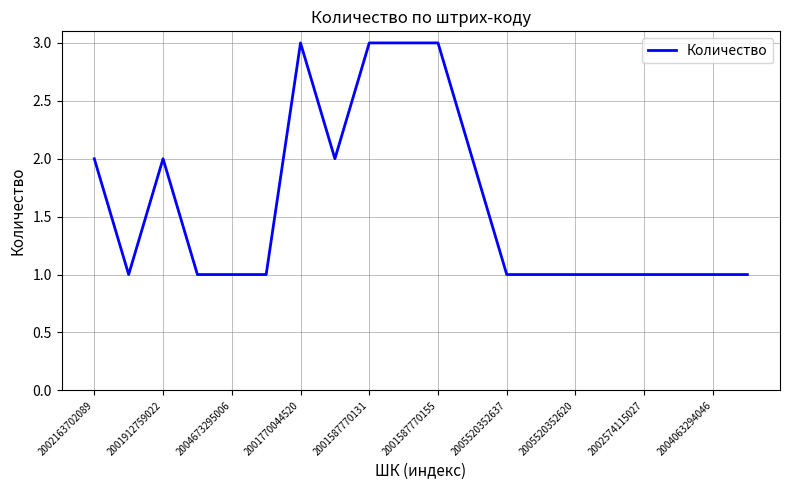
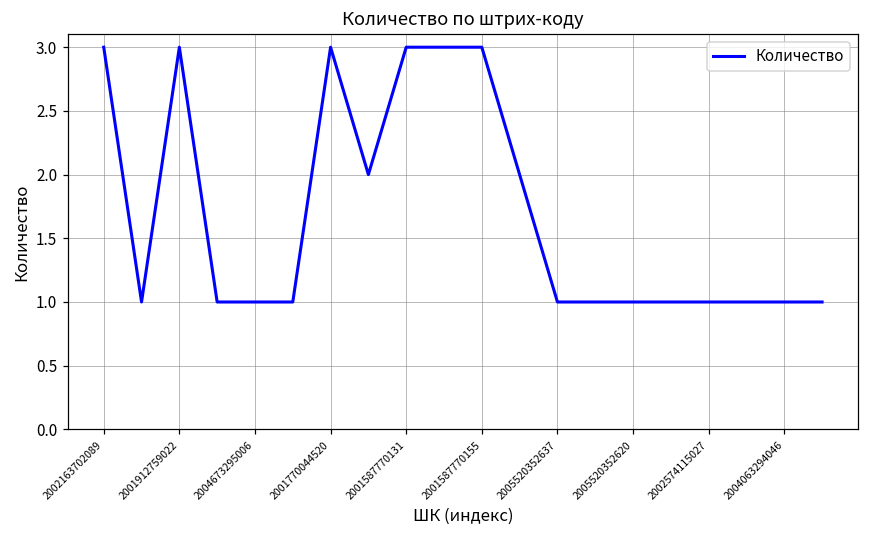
2002163702089: 2 -> 3
2001912759022: 2 -> 3
